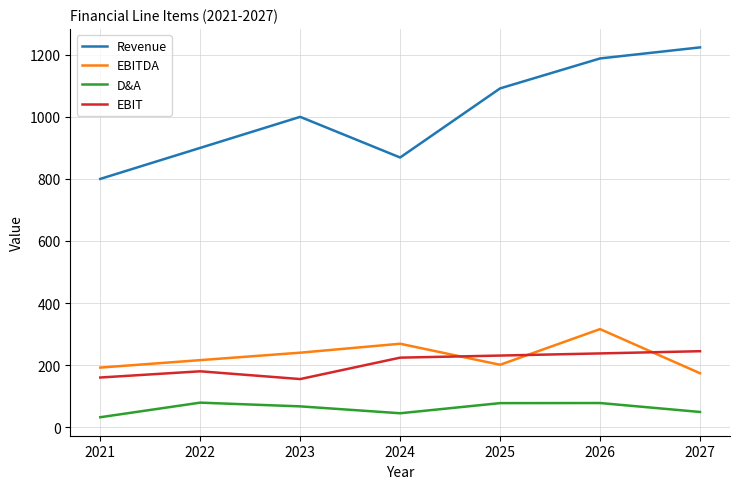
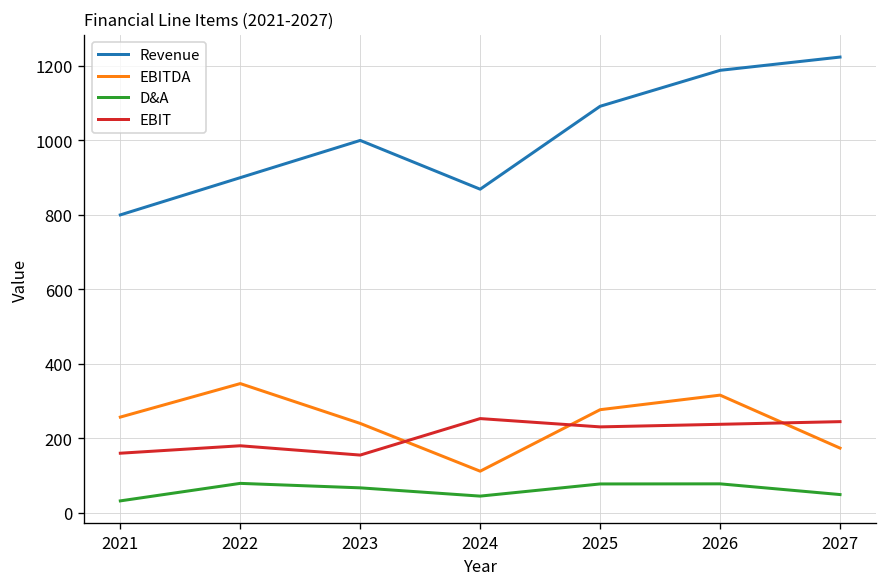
EBITDA, 2021: 190 -> 260
EBITDA, 2022: 220 -> 350
EBITDA, 2024: 270 -> 110
EBIT, 2024: 220 -> 250
EBITDA, 2025: 200 -> 280
